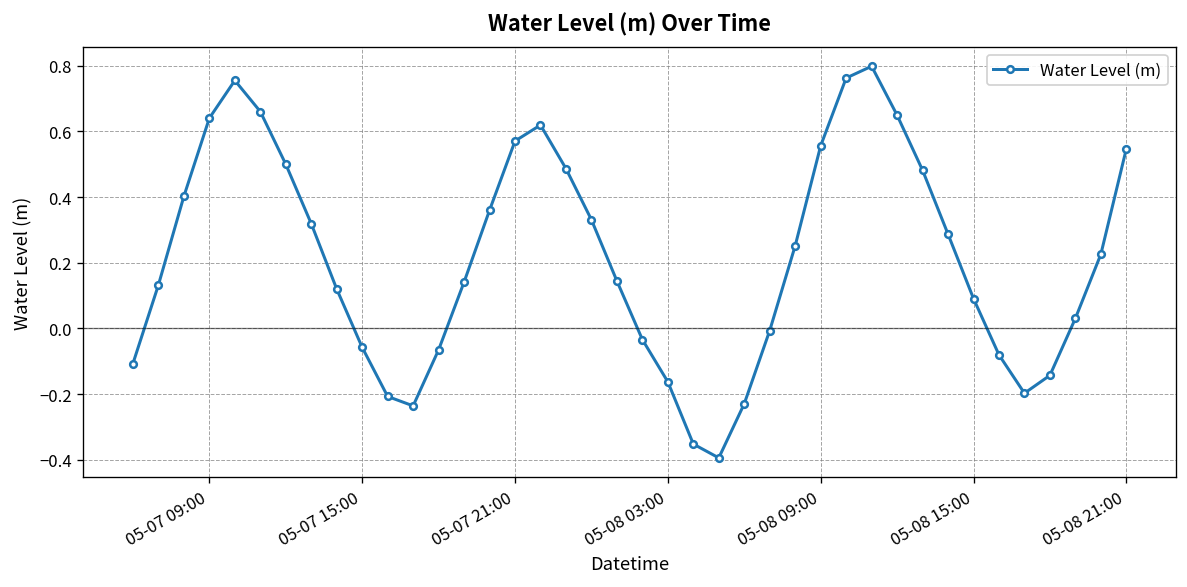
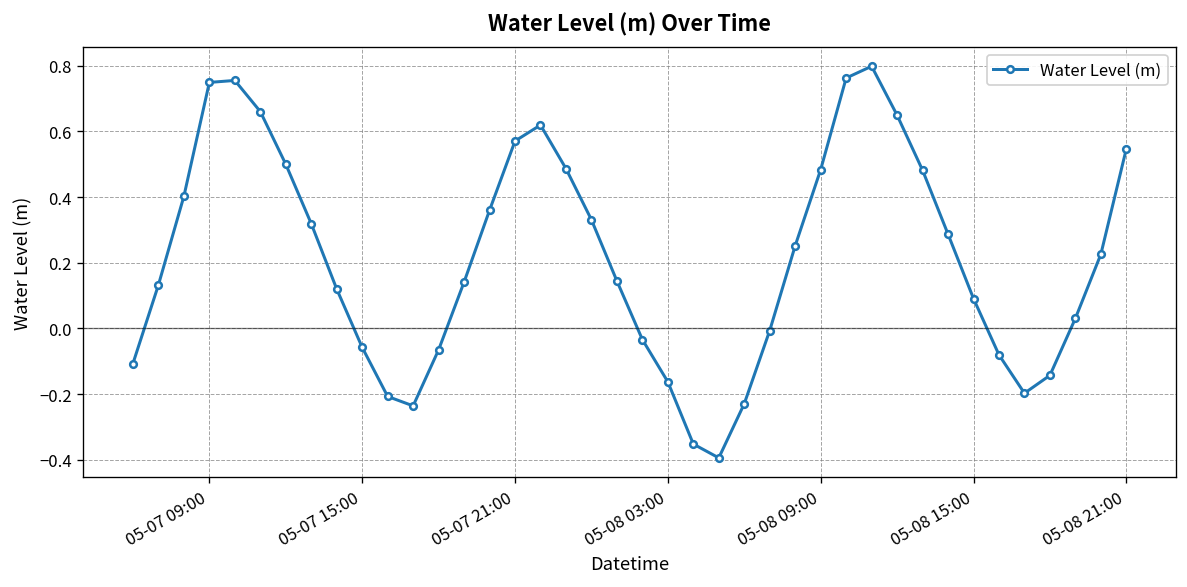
05-07 09:00: 0.64 -> 0.75
05-08 09:00: 0.56 -> 0.48
